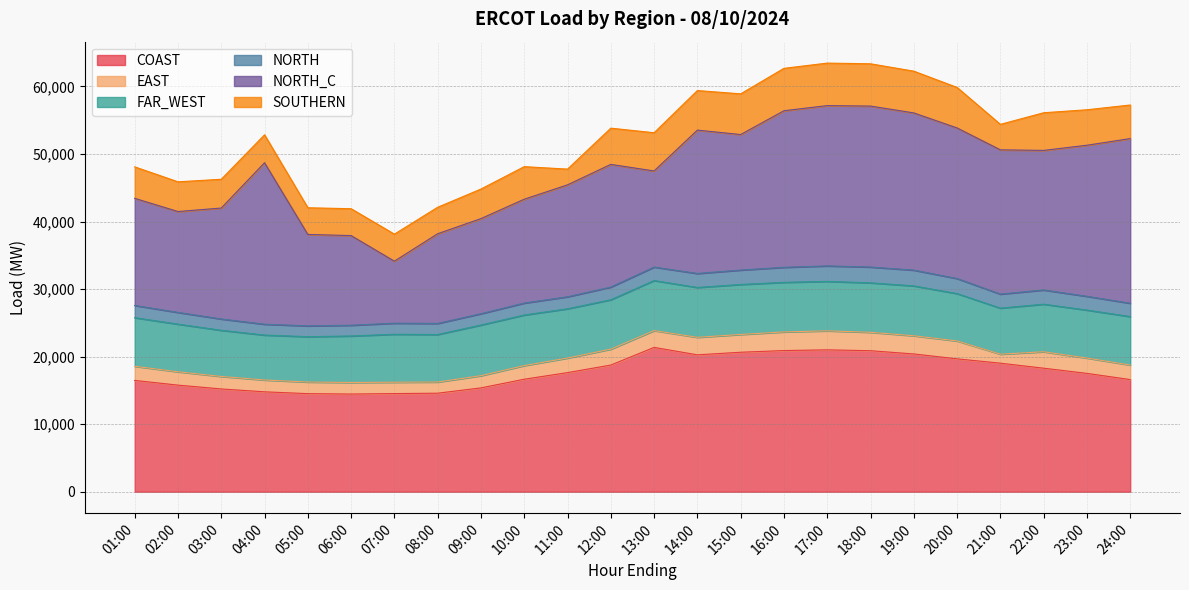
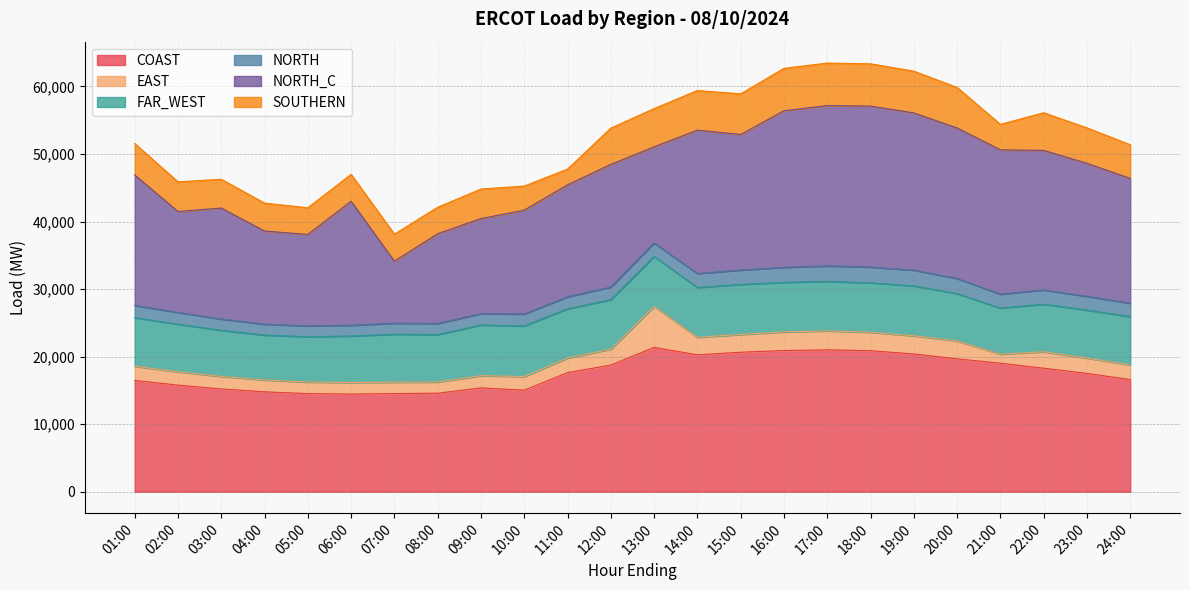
NORTH_C, 01:00: 16,000 -> 19,000
NORTH_C, 04:00: 24,000 -> 14,000
NORTH_C, 06:00: 13,000 -> 18,000
COAST, 10:00: 17,000 -> 15,000
SOUTHERN, 10:00: 5,000 -> 4,000
EAST, 13:00: 2,000 -> 6,000
NORTH_C, 23:00: 22,000 -> 20,000
NORTH_C, 24:00: 24,000 -> 18,000
